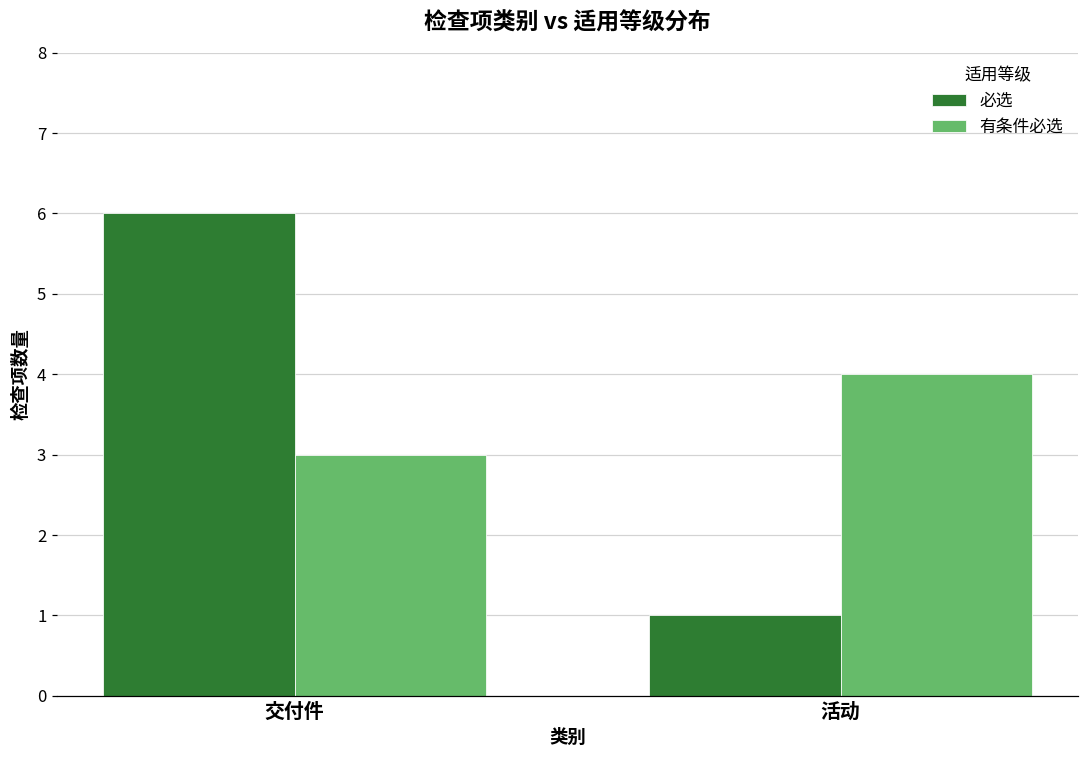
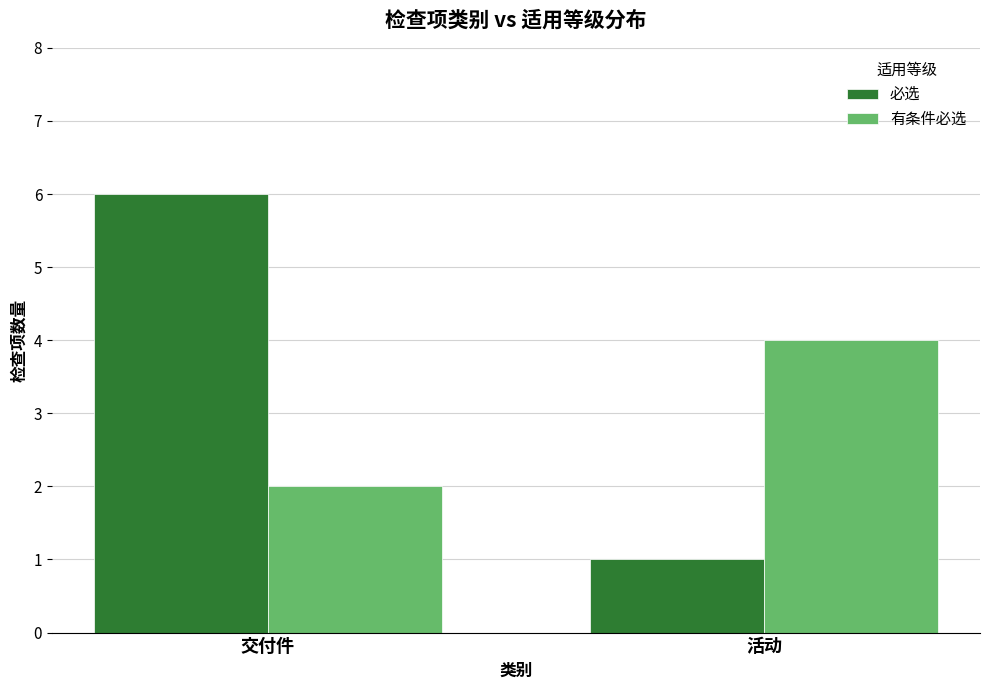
有条件必选, 交付件: 3 -> 2
